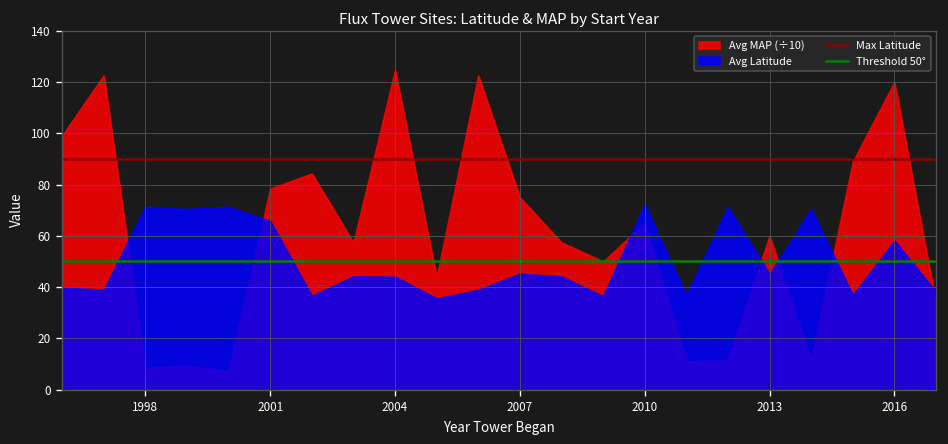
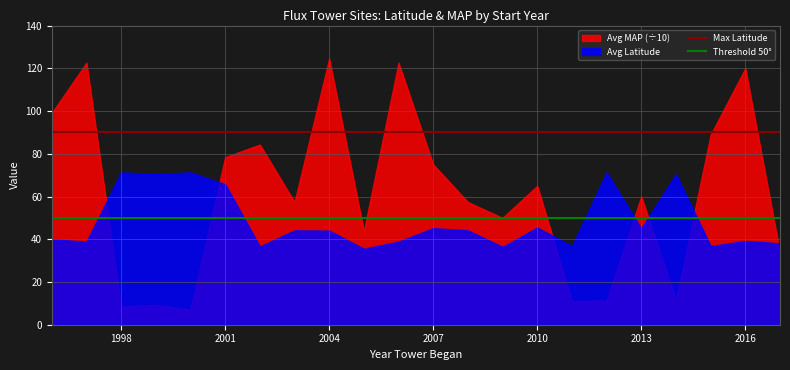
Avg Latitude, 2010: 72 -> 46
Avg Latitude, 2016: 58 -> 39
